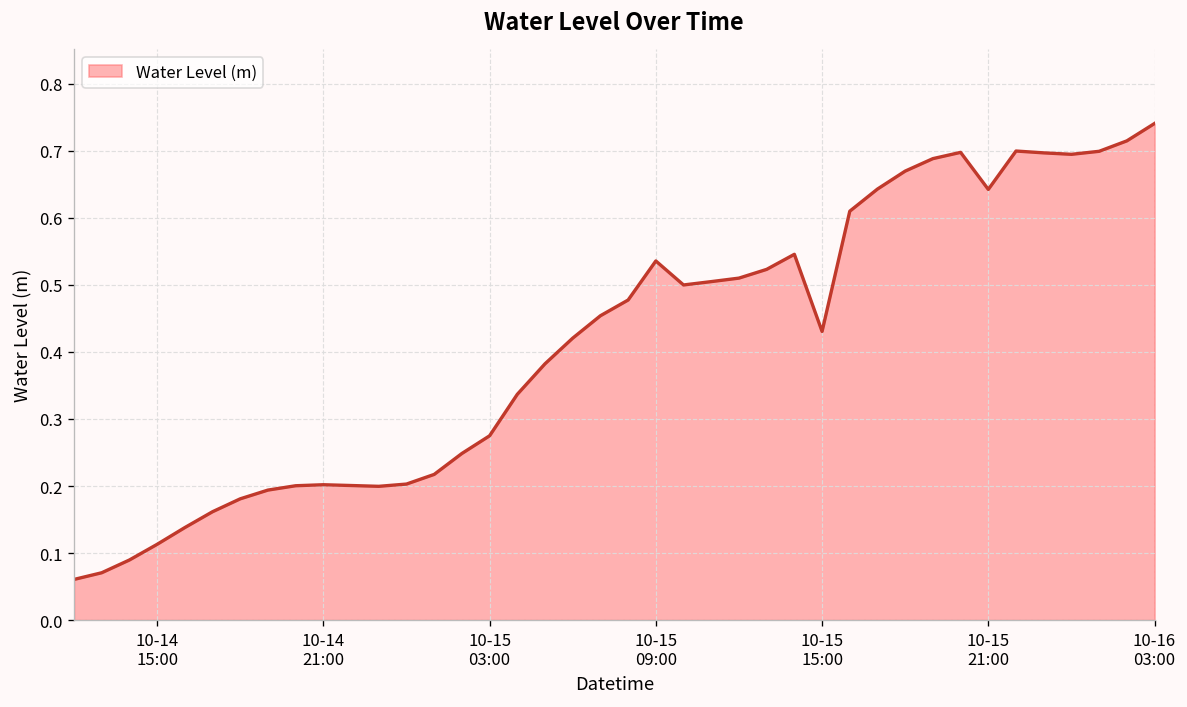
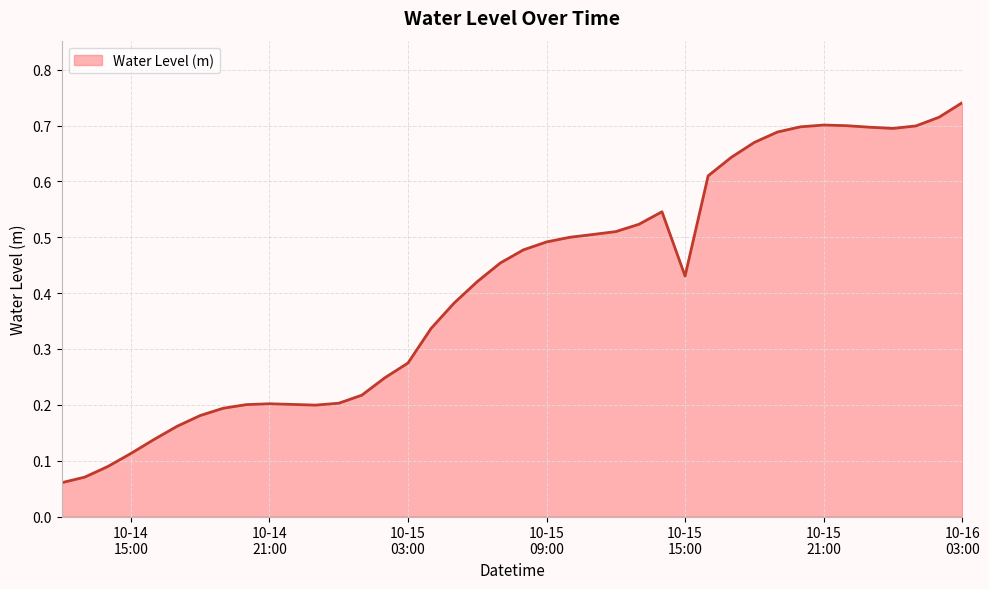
10-15 09:00: 0.54 -> 0.49
10-15 21:00: 0.64 -> 0.70
